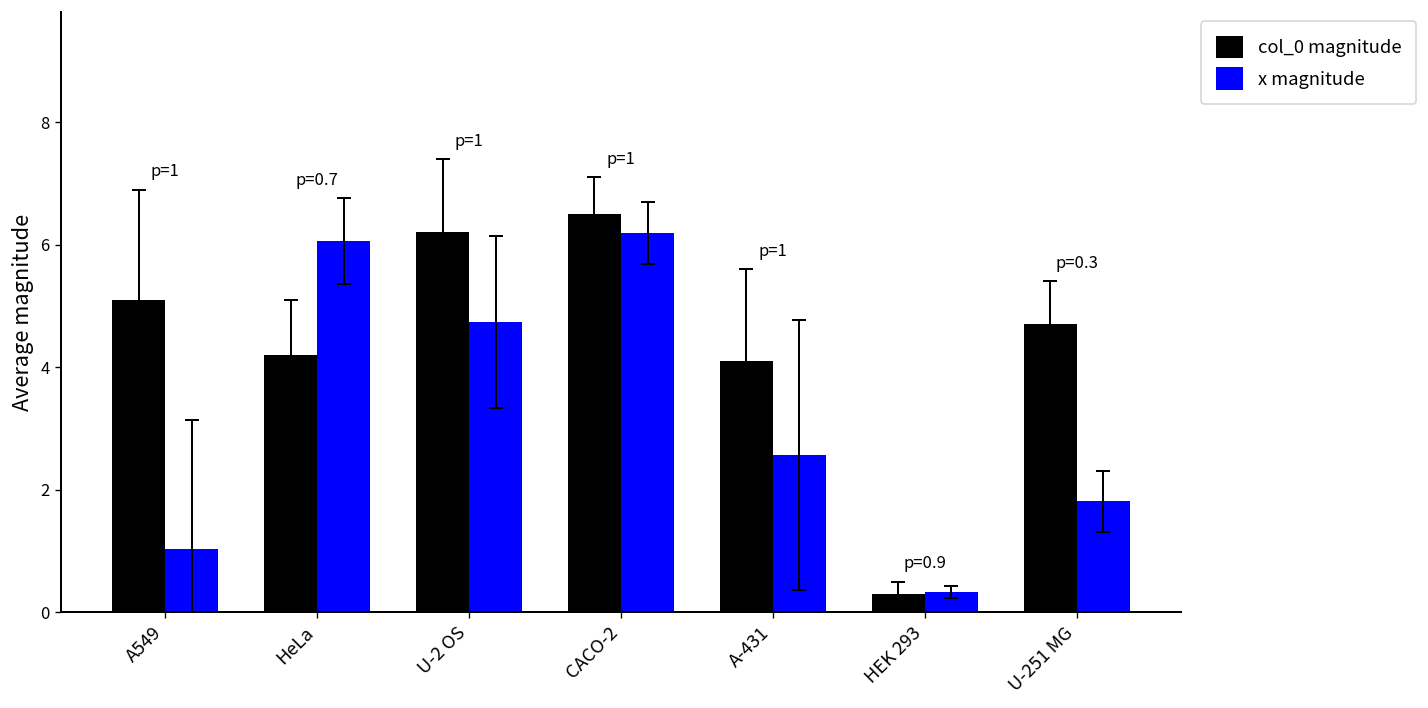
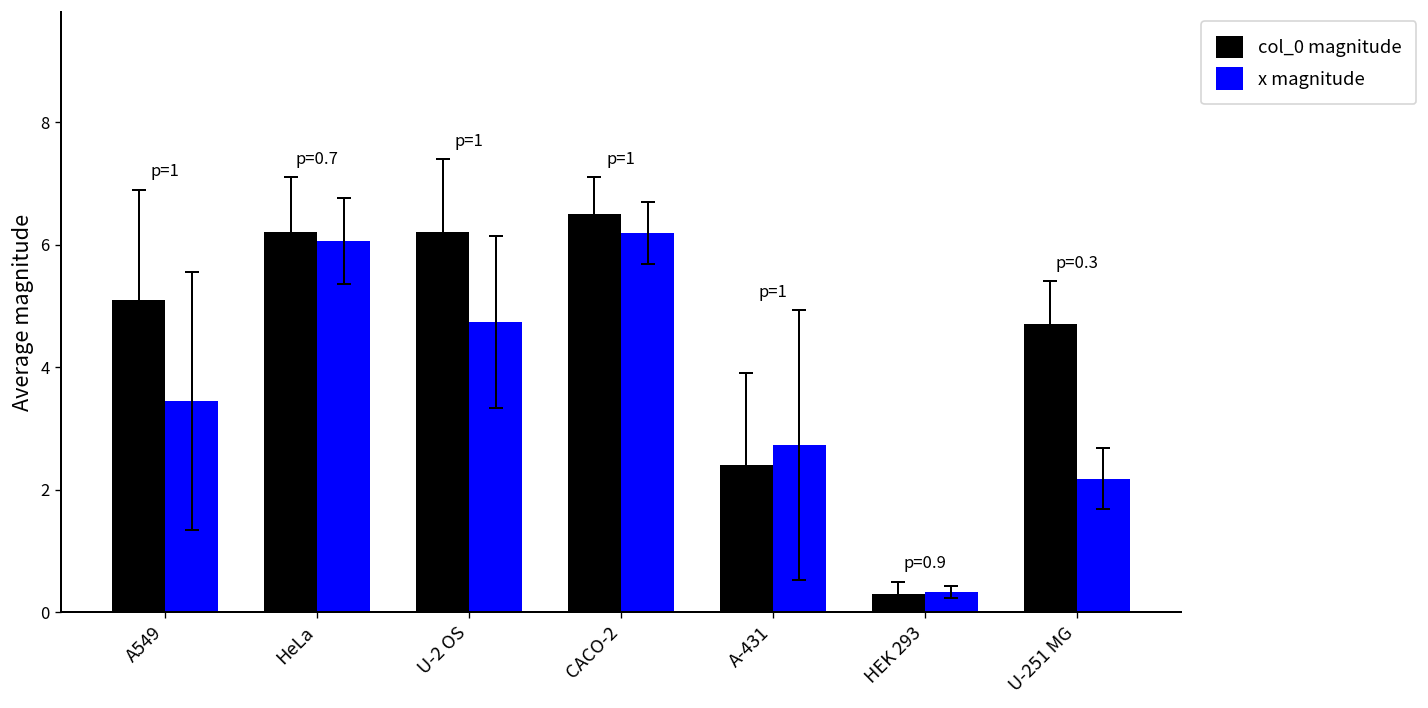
x magnitude, A549: 1.0 -> 3.5
col_0 magnitude, HeLa: 4.2 -> 6.2
col_0 magnitude, A-431: 4.1 -> 2.4
x magnitude, A-431: 2.6 -> 2.7
x magnitude, U-251 MG: 1.8 -> 2.2
